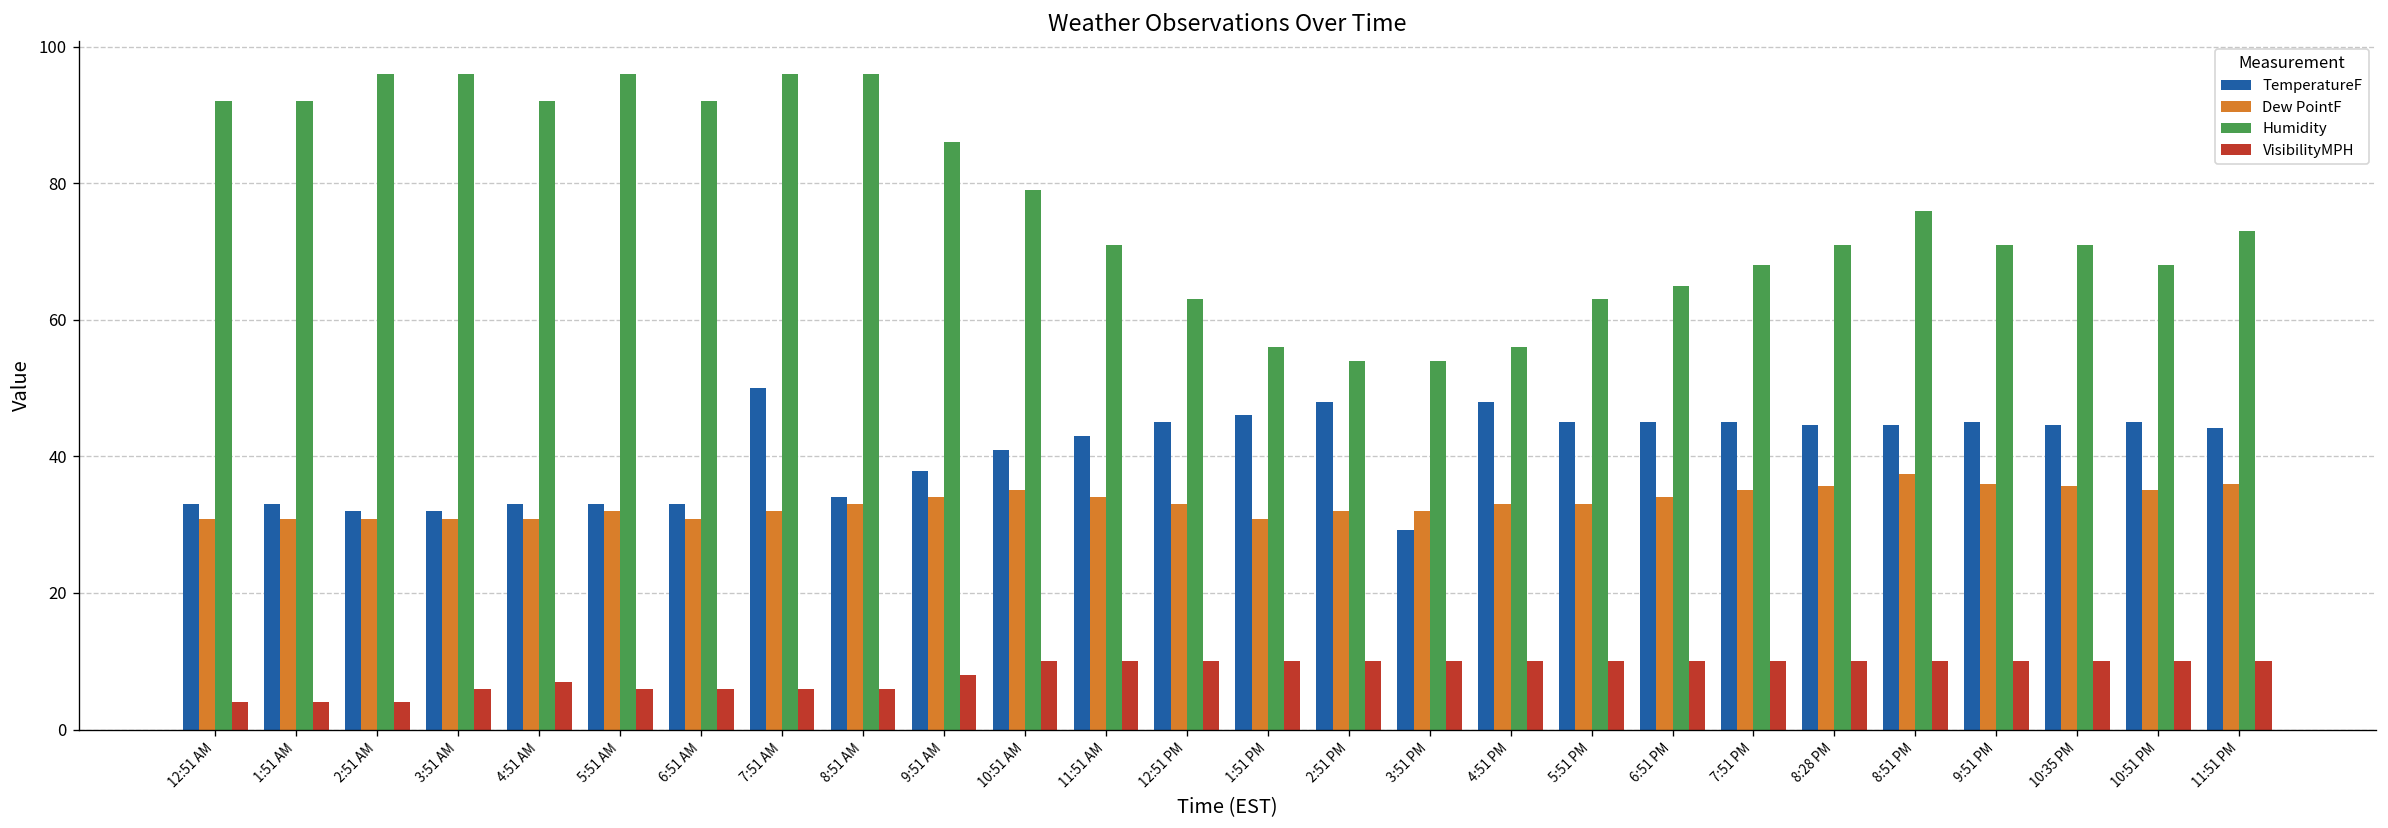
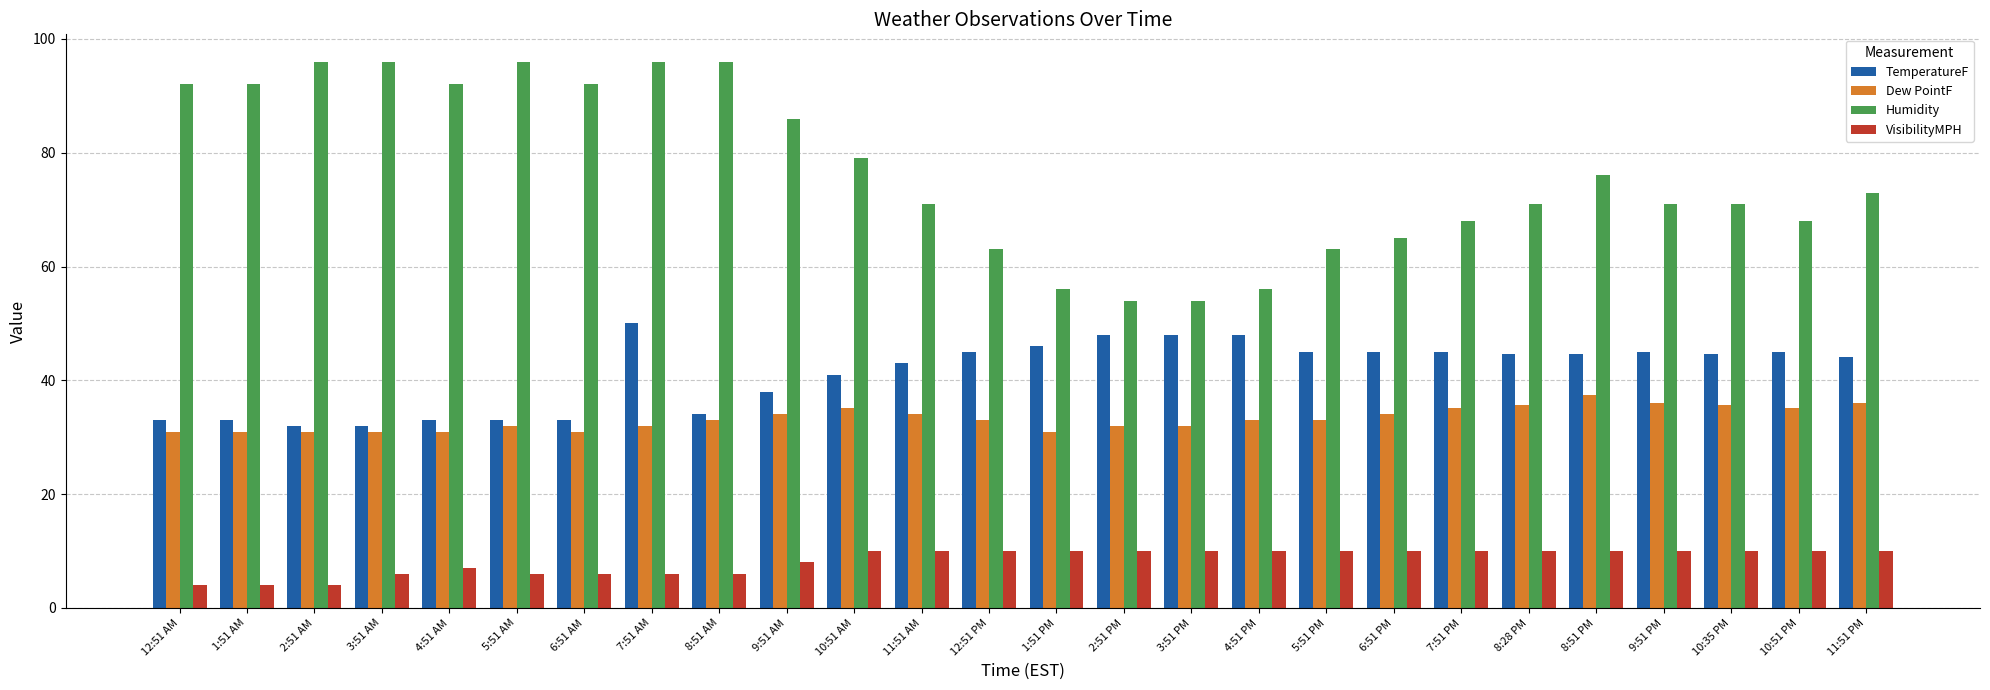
TemperatureF, 3:51 PM: 29 -> 48
